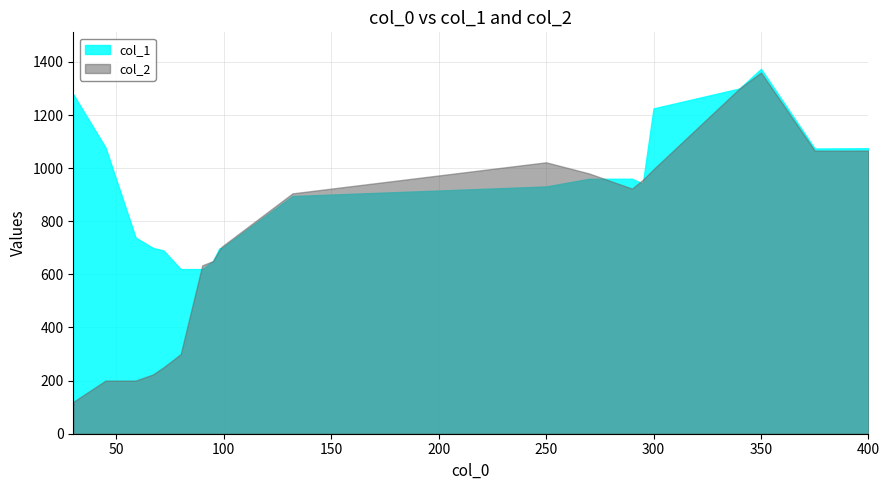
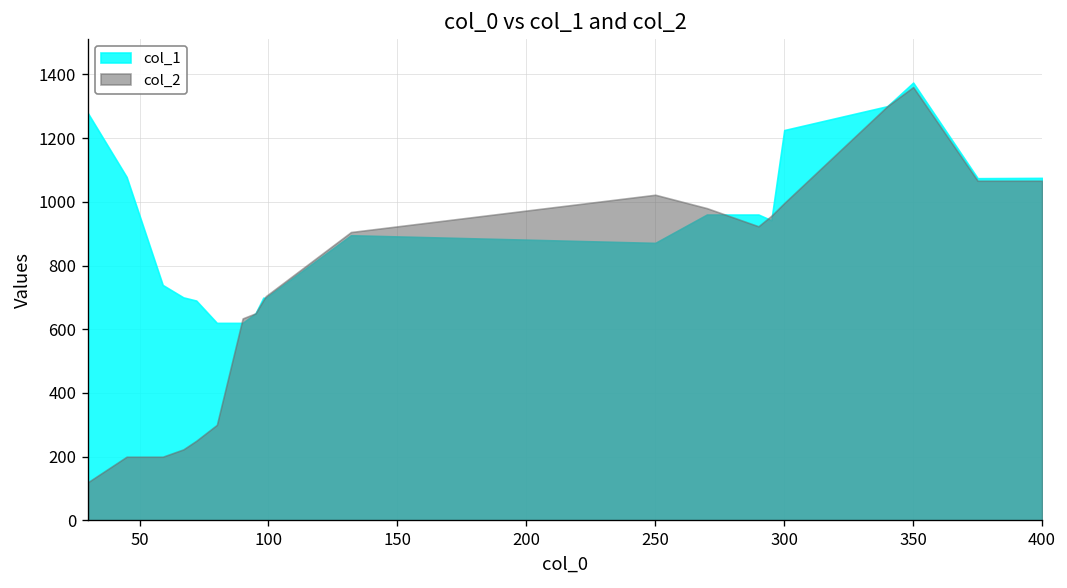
col_1, 250: 930 -> 870
